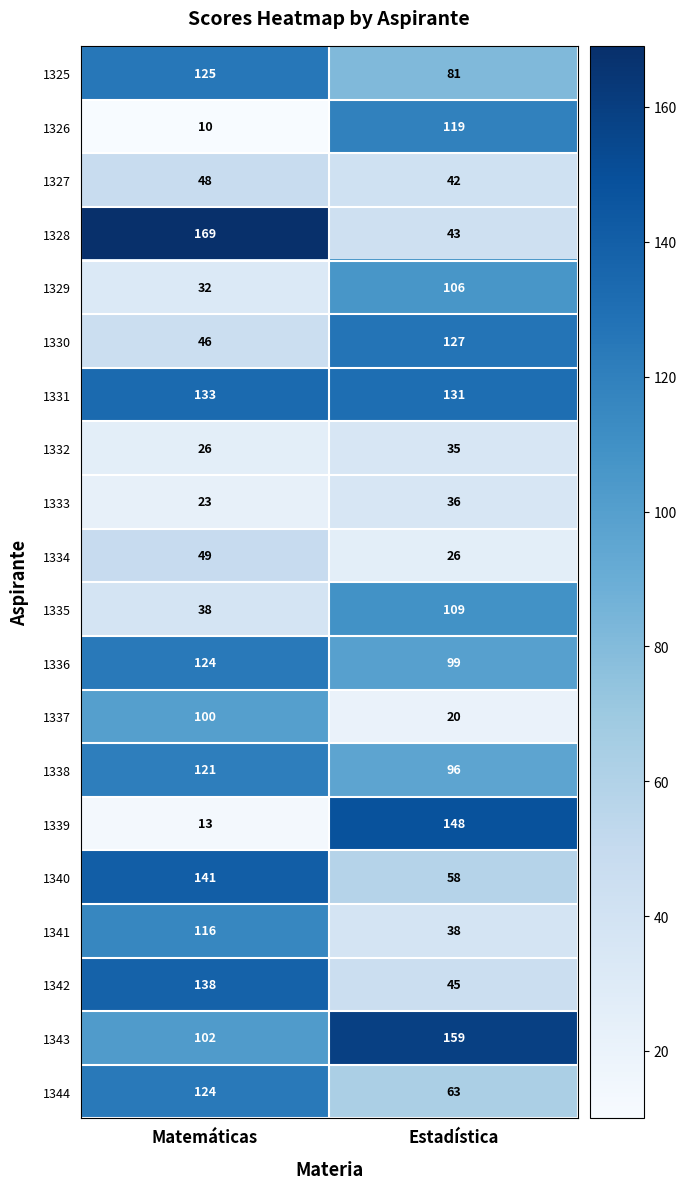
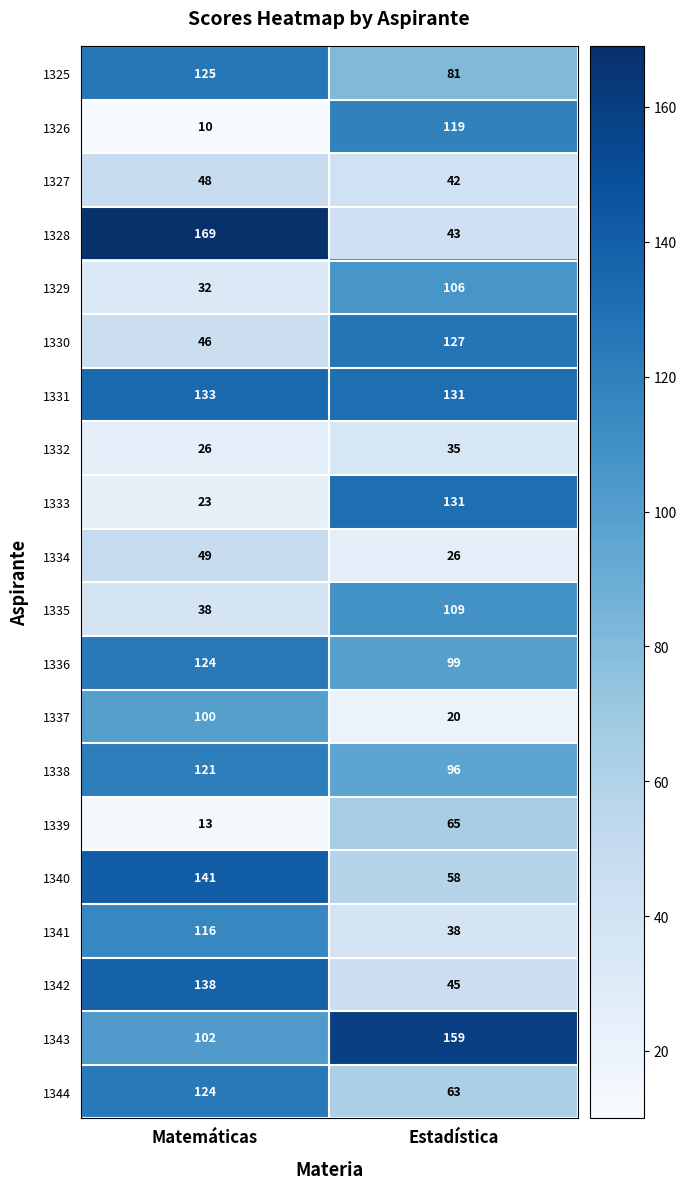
1333, Estadística: 36 -> 131
1339, Estadística: 148 -> 65
